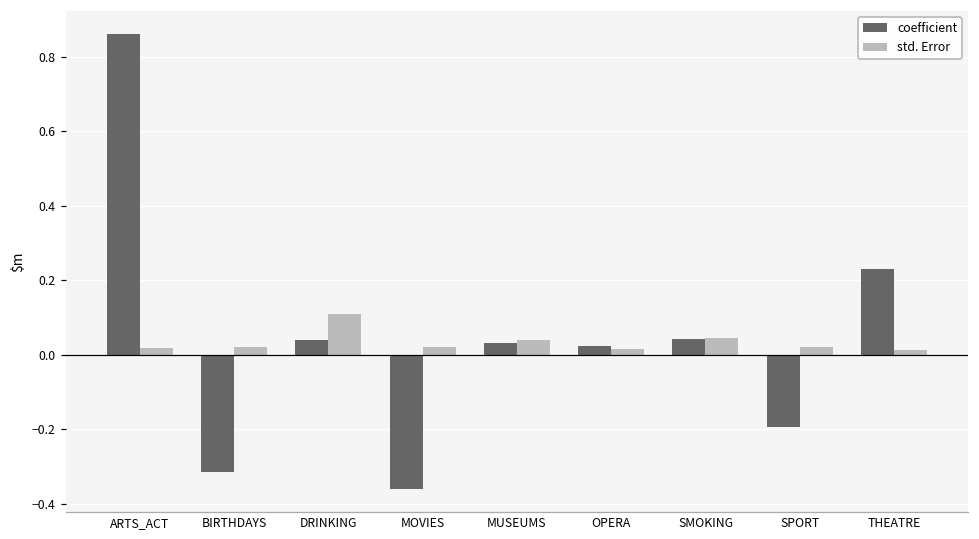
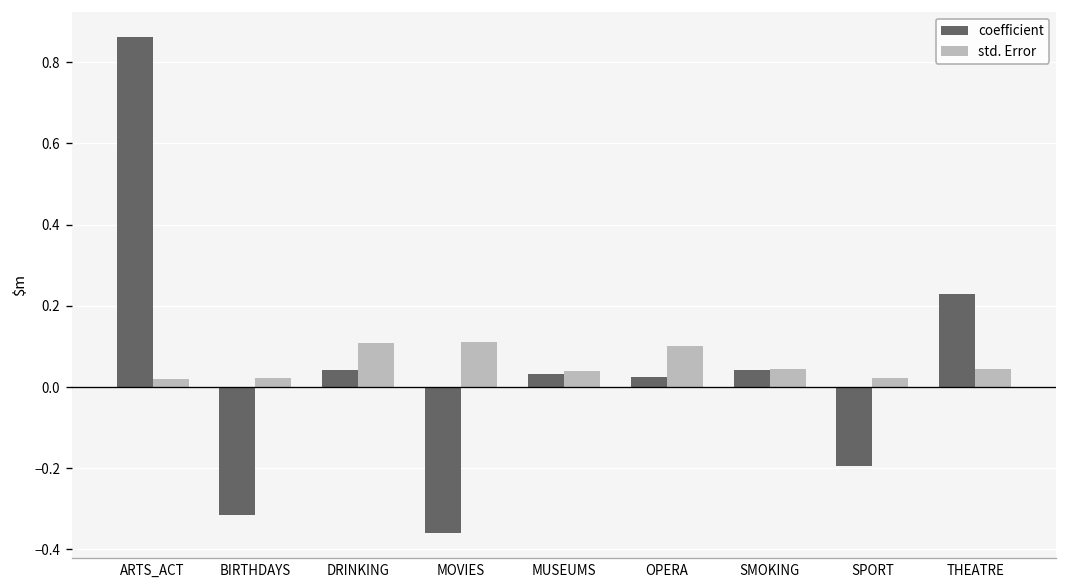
std. Error, MOVIES: 0.02 -> 0.11
std. Error, OPERA: 0.02 -> 0.10
std. Error, THEATRE: 0.01 -> 0.05
